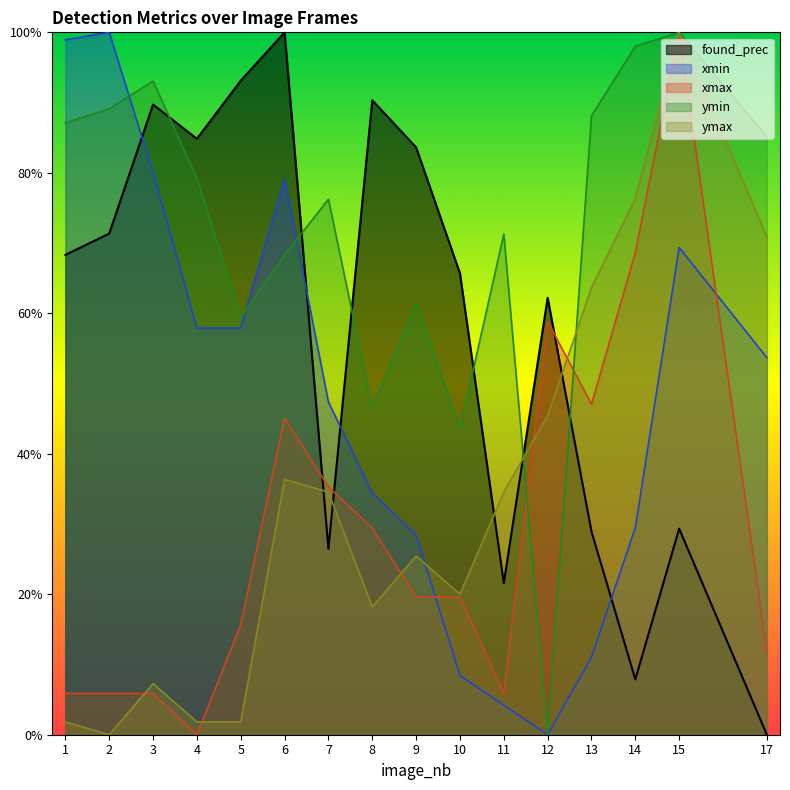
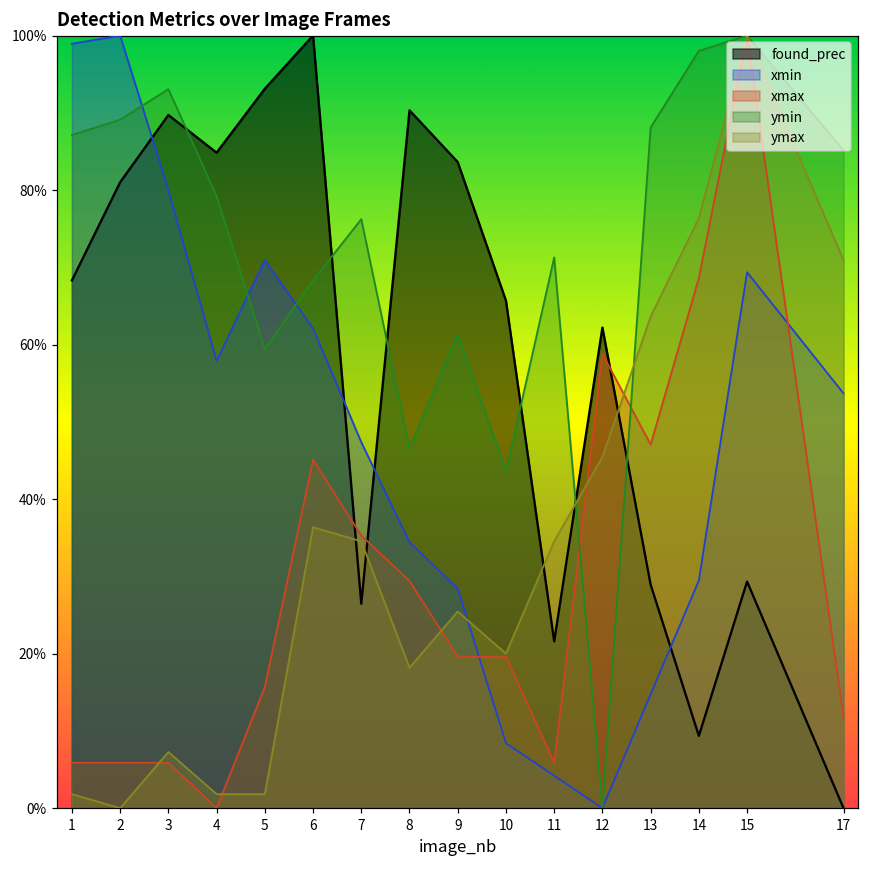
found_prec, 2: 71% -> 81%
xmin, 5: 58% -> 71%
xmin, 6: 79% -> 62%
xmin, 13: 11% -> 15%
found_prec, 14: 8% -> 9%
